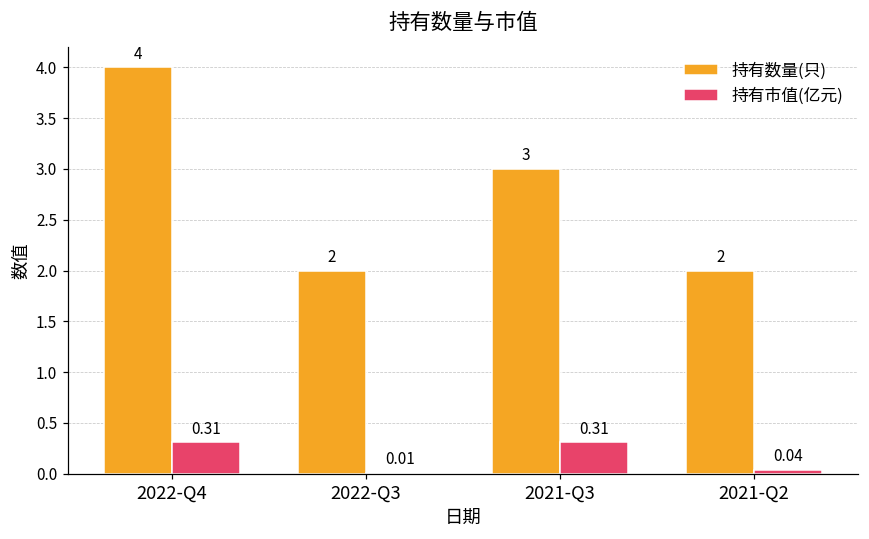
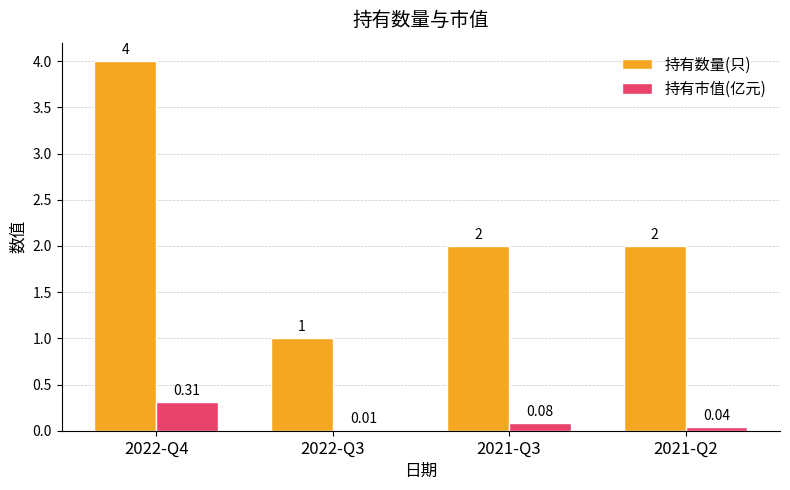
持有数量(只), 2022-Q3: 2 -> 1
持有数量(只), 2021-Q3: 3 -> 2
持有市值(亿元), 2021-Q3: 0.31 -> 0.08
